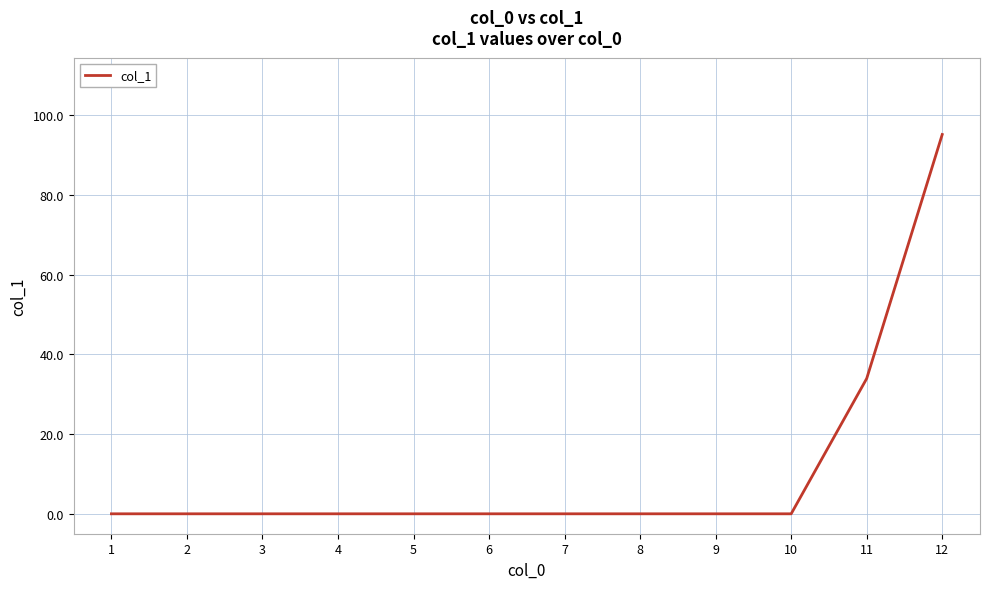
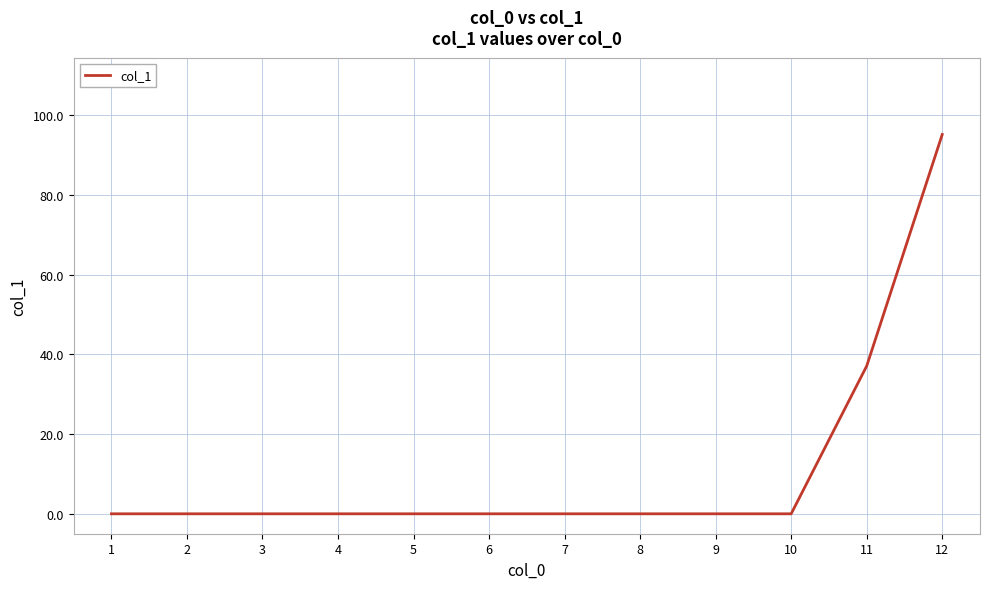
11: 34 -> 37
